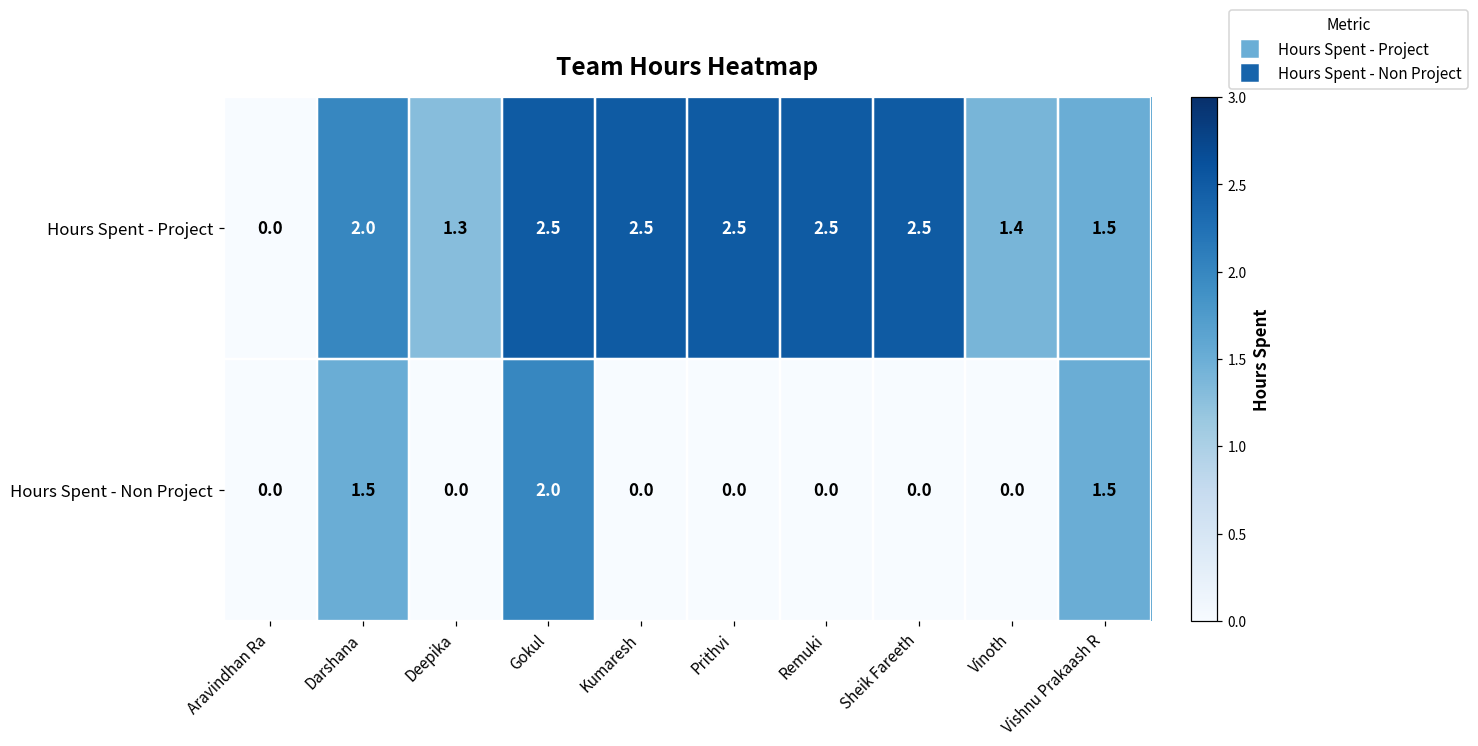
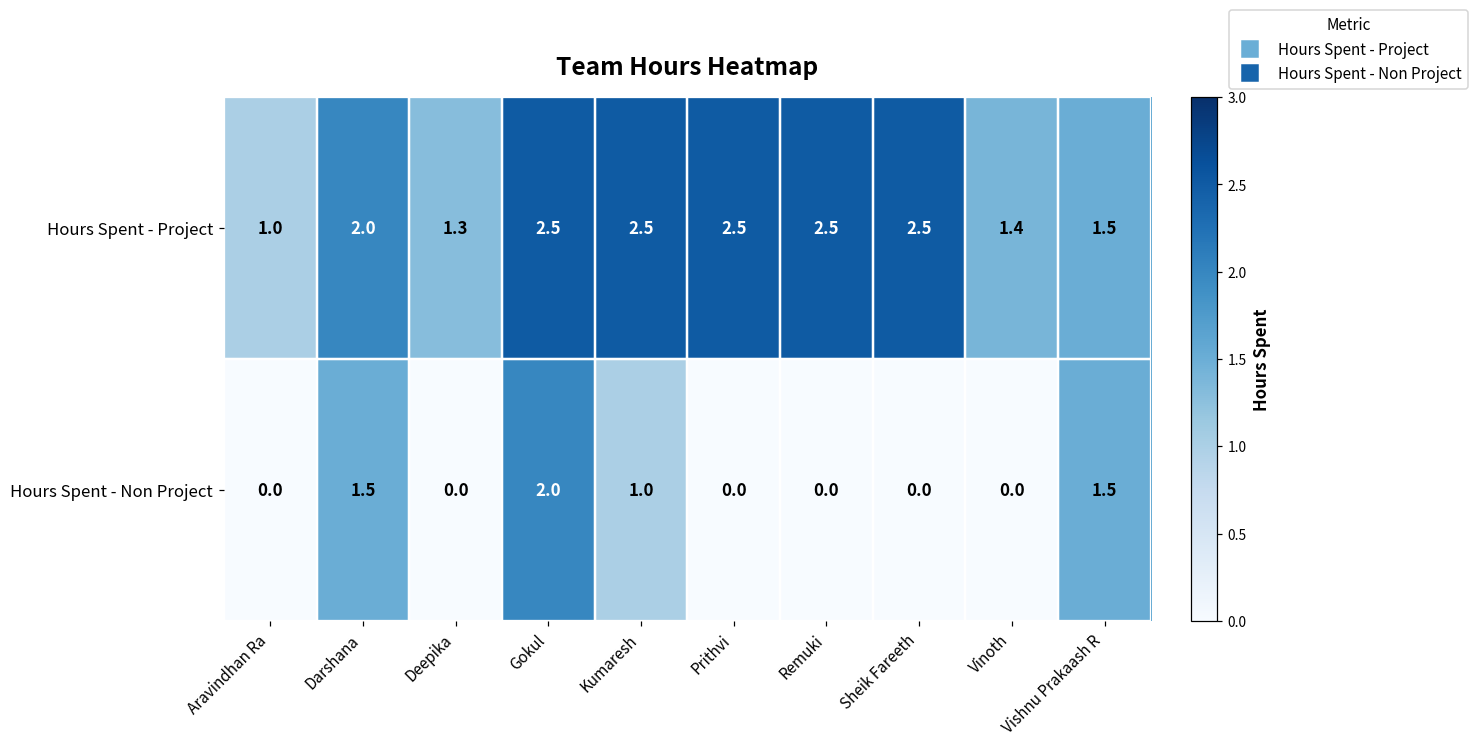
Hours Spent - Project, Aravindhan Ra: 0.0 -> 1.0
Hours Spent - Non Project, Kumaresh: 0.0 -> 1.0
